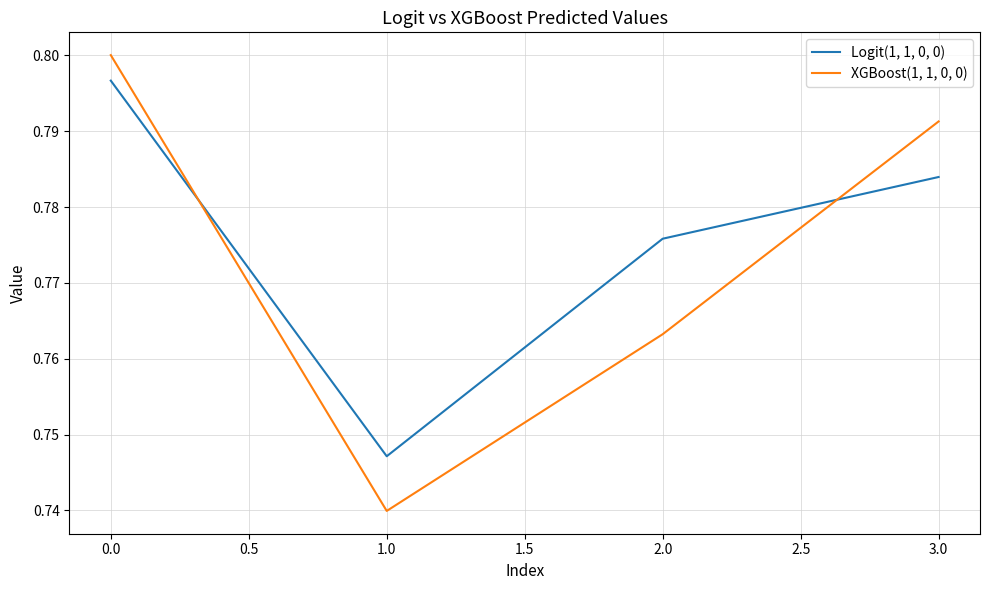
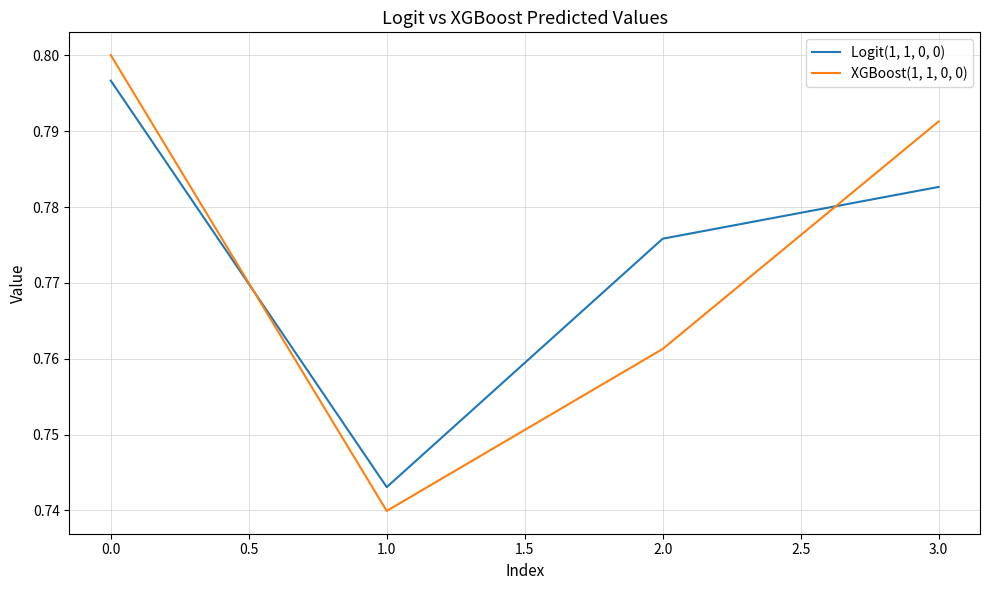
Logit(1, 1, 0, 0), 1.0: 0.747 -> 0.743
XGBoost(1, 1, 0, 0), 2.0: 0.763 -> 0.761
Logit(1, 1, 0, 0), 3.0: 0.784 -> 0.783
